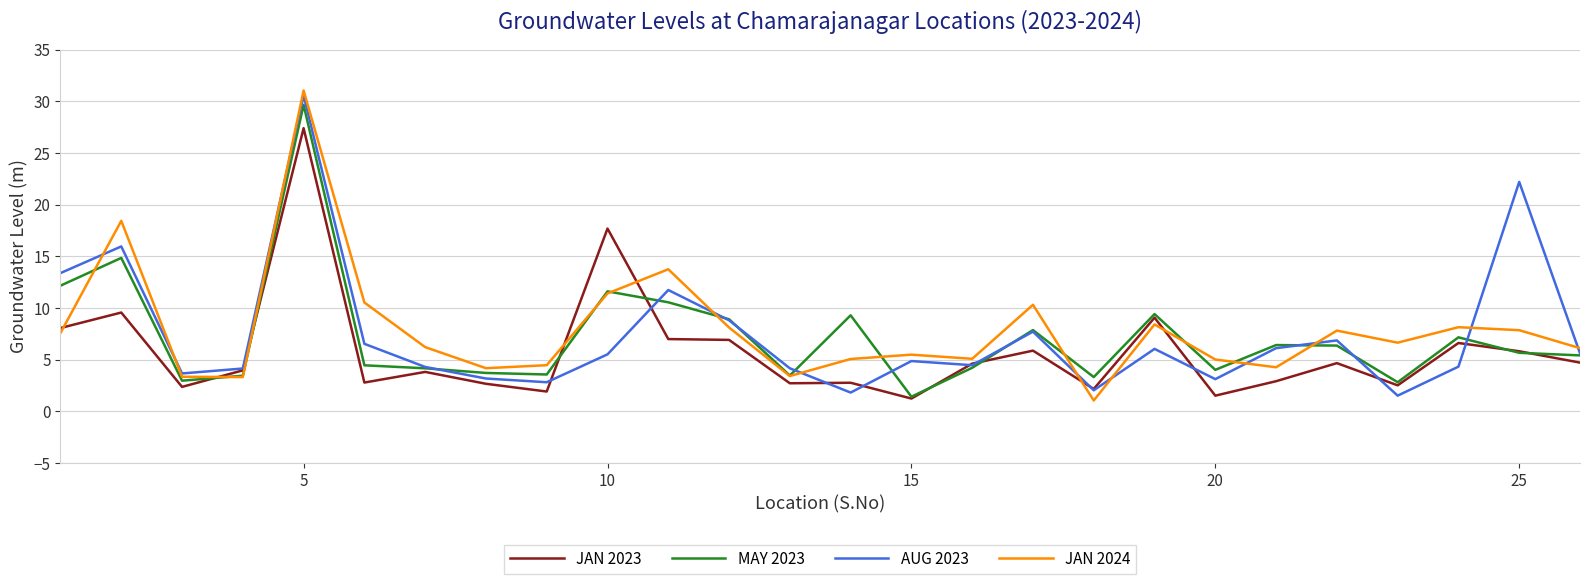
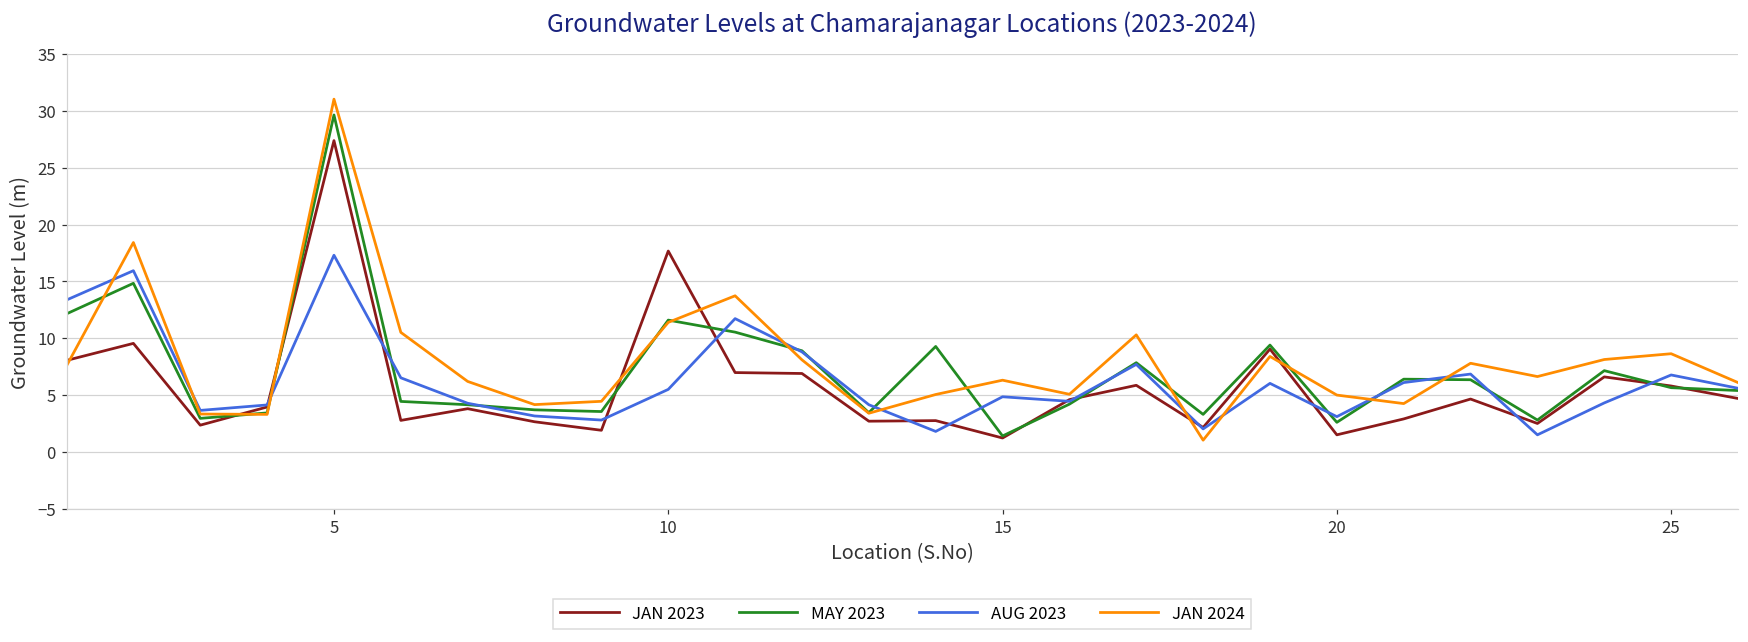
AUG 2023, 5: 30.6 -> 17.3
JAN 2024, 15: 5.5 -> 6.3
MAY 2023, 20: 4.0 -> 2.6
AUG 2023, 25: 22.2 -> 6.8
JAN 2024, 25: 7.8 -> 8.6
